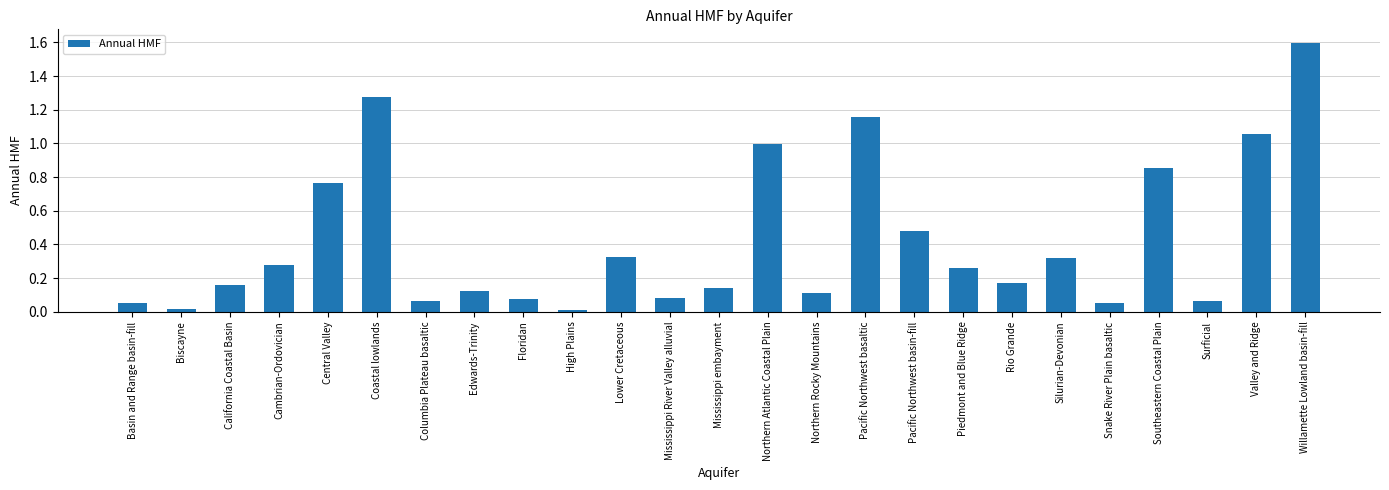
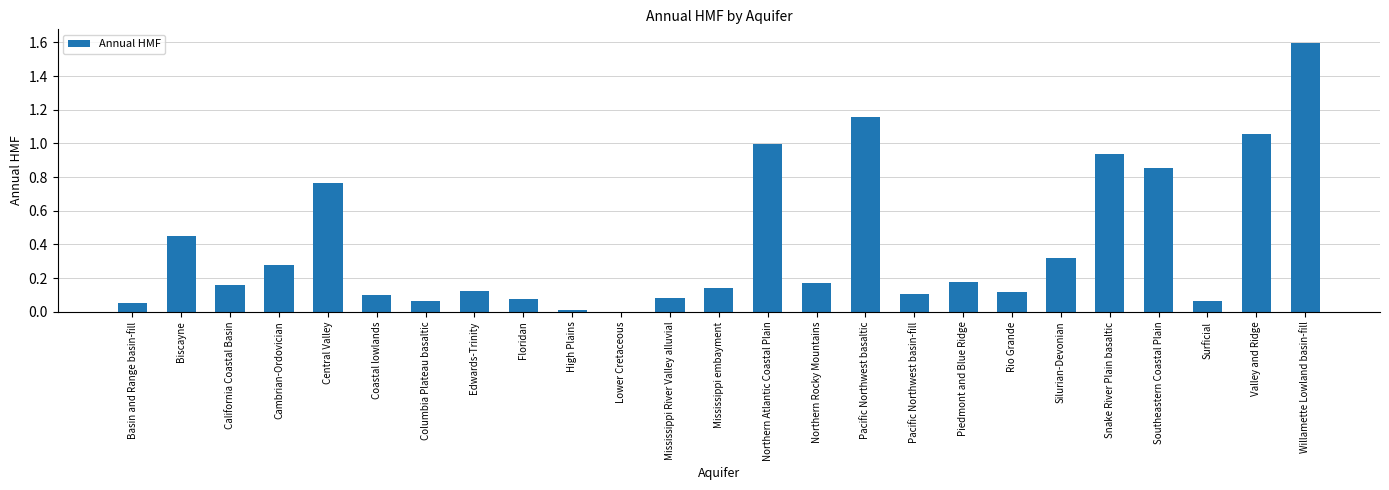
Biscayne: 0.02 -> 0.45
Coastal lowlands: 1.28 -> 0.10
Lower Cretaceous: 0.33 -> 0.00
Northern Rocky Mountains: 0.11 -> 0.17
Pacific Northwest basin-fill: 0.48 -> 0.11
Piedmont and Blue Ridge: 0.26 -> 0.18
Rio Grande: 0.17 -> 0.12
Snake River Plain basaltic: 0.05 -> 0.94
